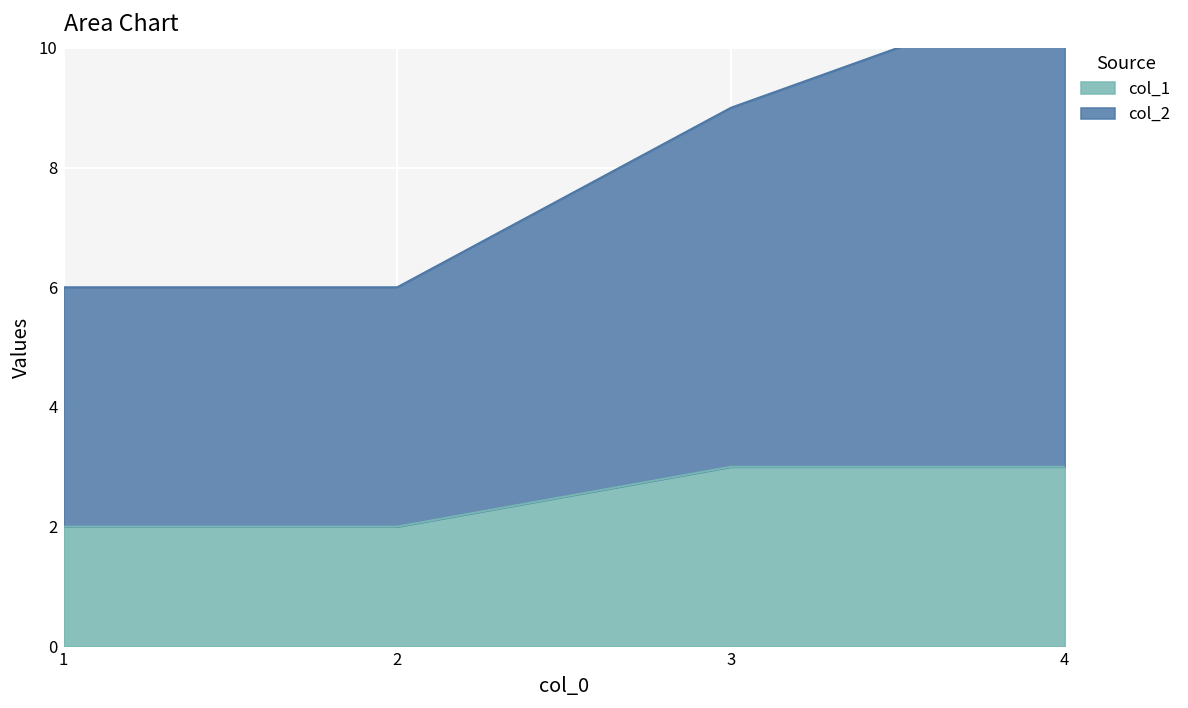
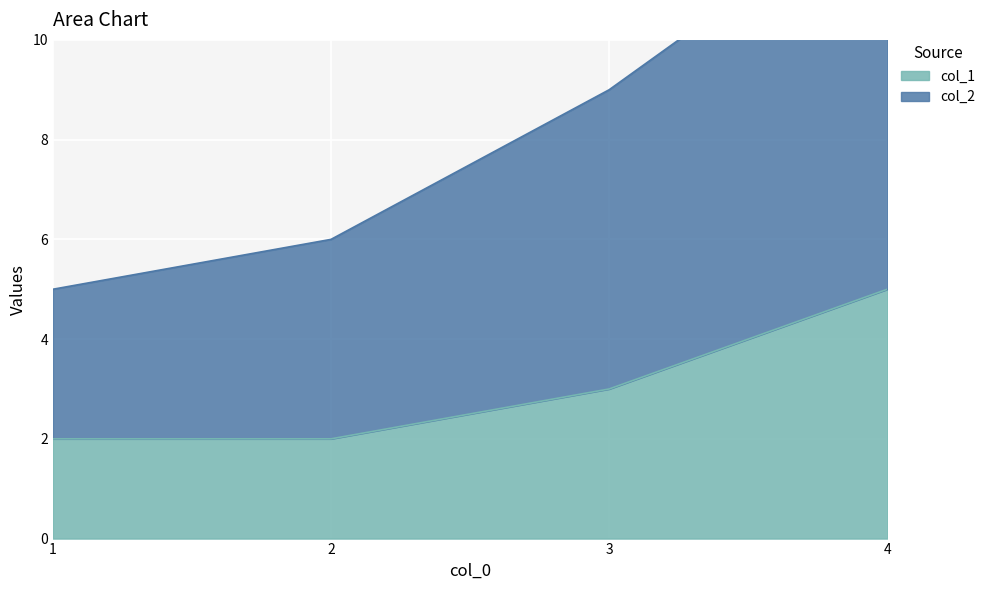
col_2, 1: 4 -> 3
col_1, 4: 3 -> 5
